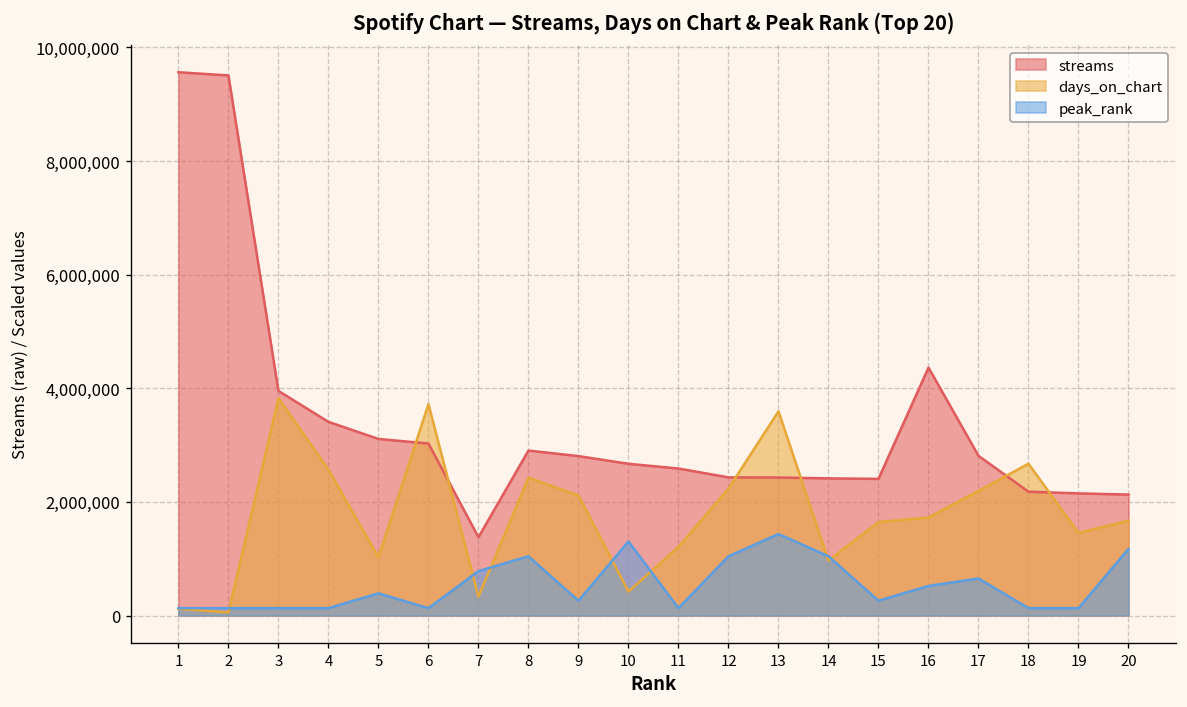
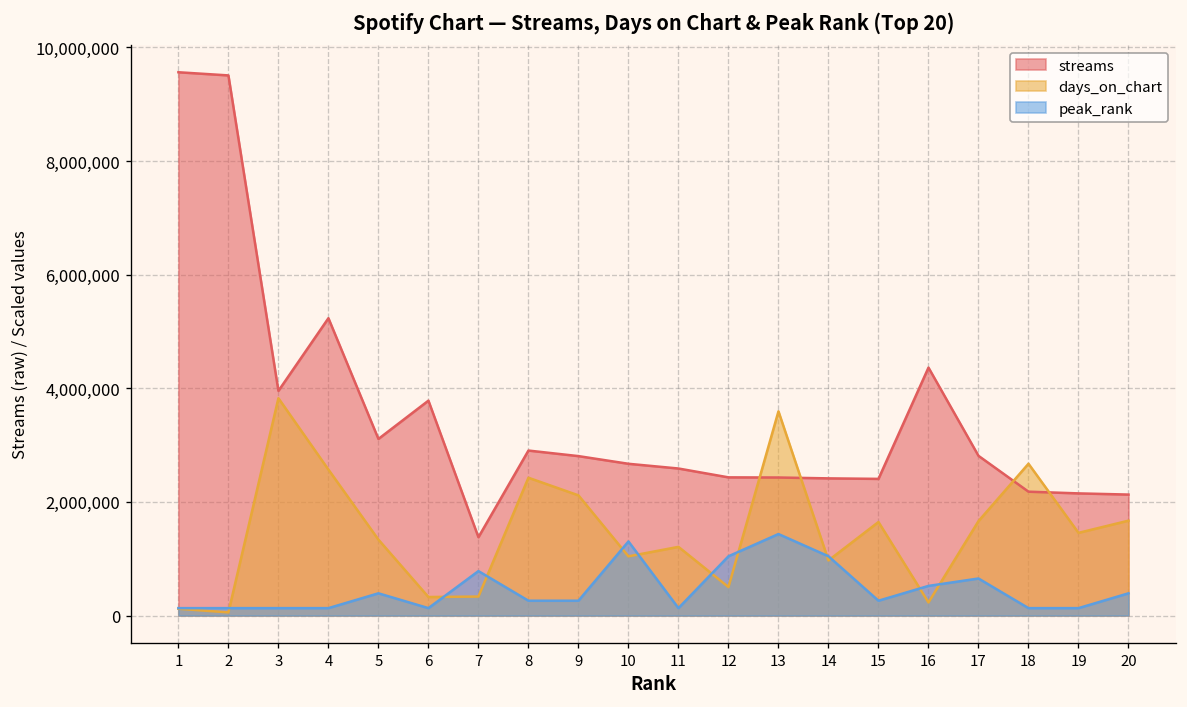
streams, 4: 3,400,000 -> 5,200,000
days_on_chart, 5: 1,000,000 -> 1,300,000
streams, 6: 3,000,000 -> 3,800,000
days_on_chart, 6: 3,700,000 -> 300,000
peak_rank, 8: 1,000,000 -> 300,000
days_on_chart, 10: 400,000 -> 1,000,000
days_on_chart, 12: 2,200,000 -> 500,000
days_on_chart, 16: 1,700,000 -> 200,000
days_on_chart, 17: 2,200,000 -> 1,700,000
peak_rank, 20: 1,200,000 -> 400,000
